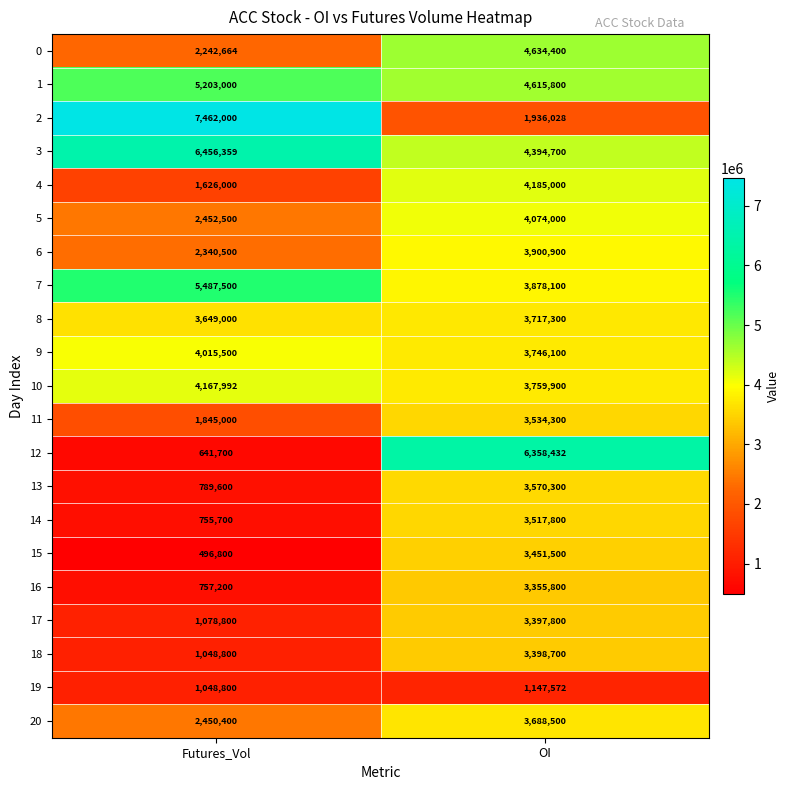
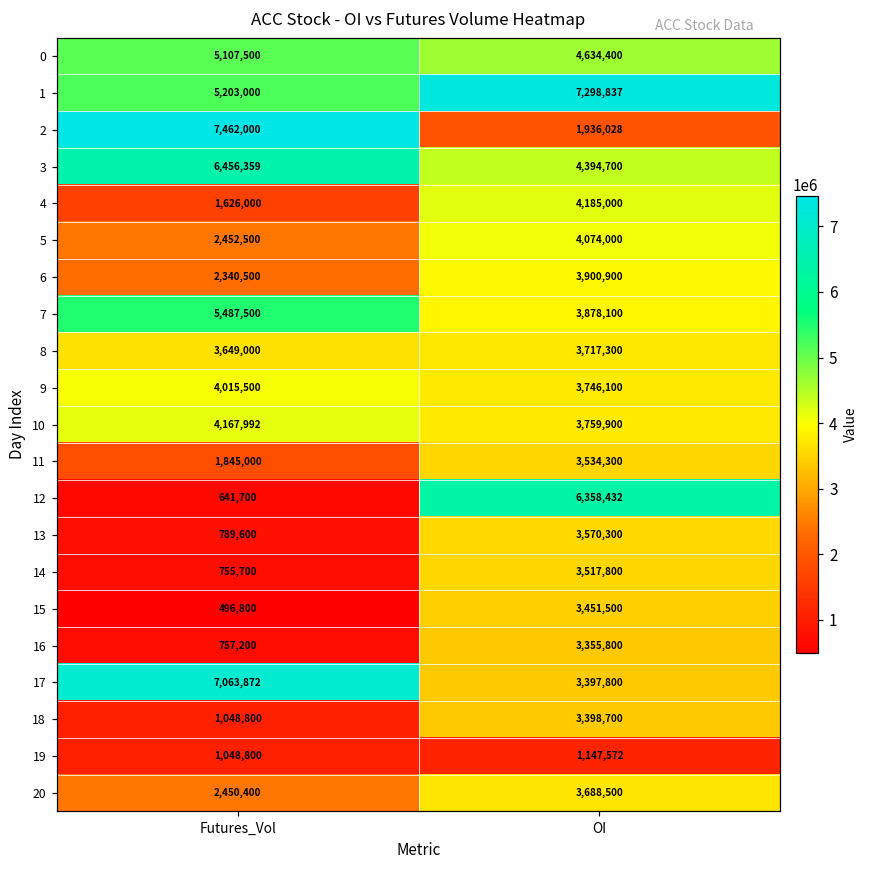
0, Futures_Vol: 2,242,664 -> 5,107,500
1, OI: 4,615,800 -> 7,298,837
17, Futures_Vol: 1,078,800 -> 7,063,872
